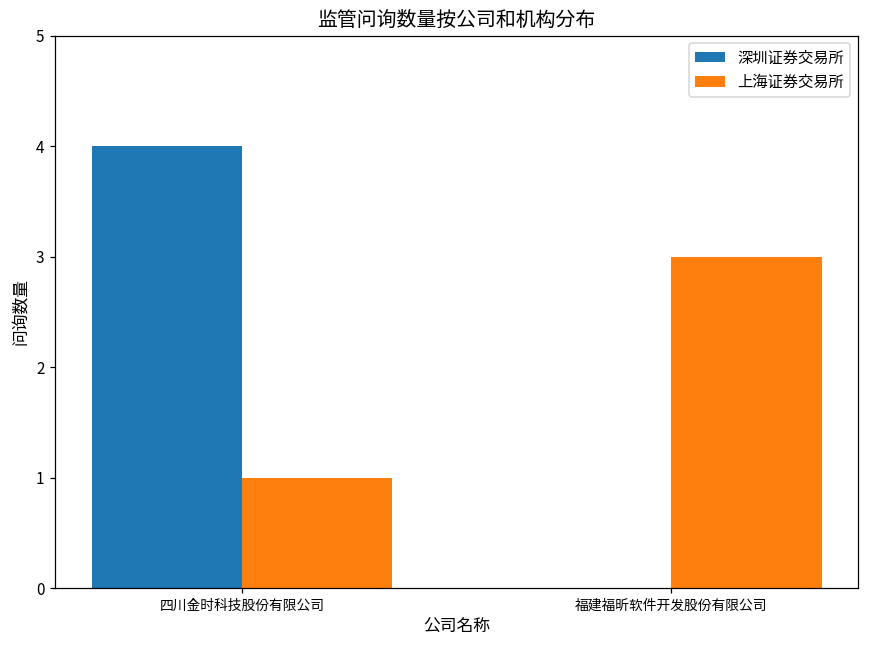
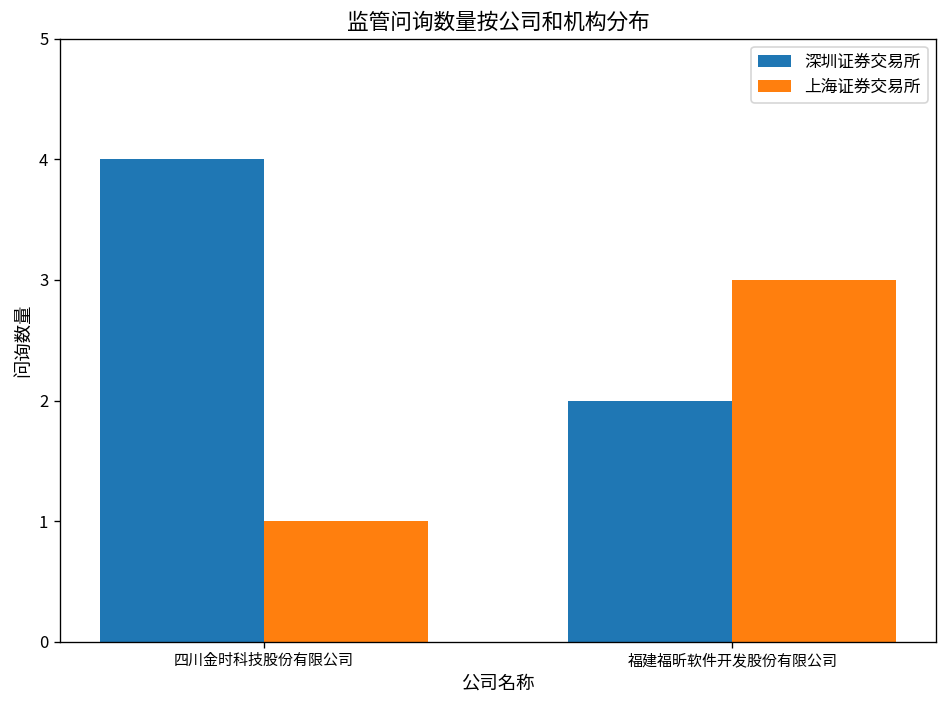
深圳证券交易所, 福建福昕软件开发股份有限公司: 0 -> 2
